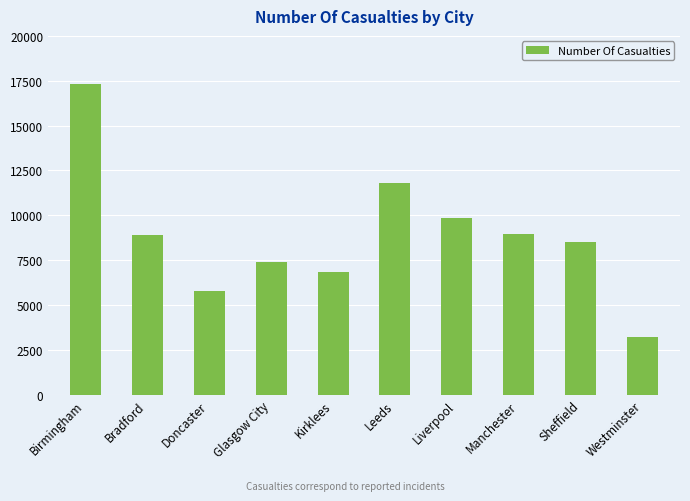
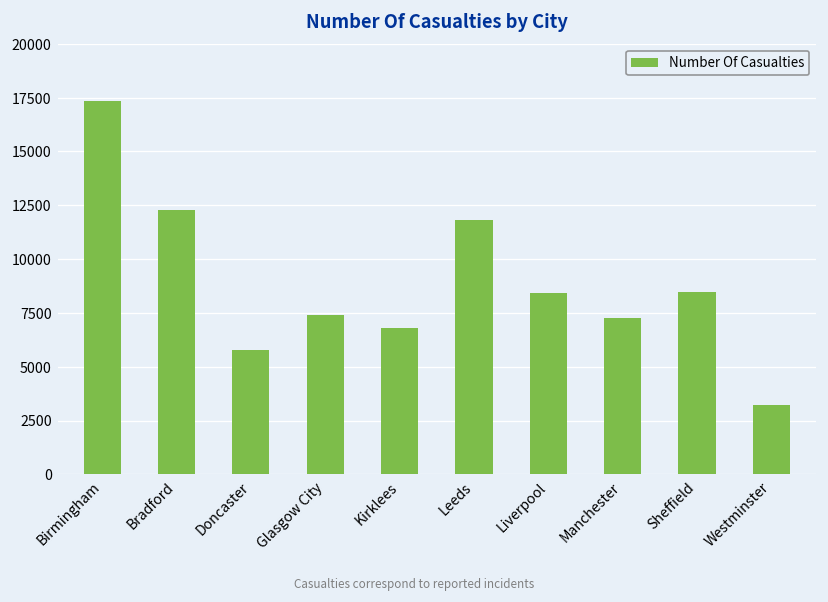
Bradford: 8900 -> 12300
Liverpool: 9800 -> 8400
Manchester: 9000 -> 7300
